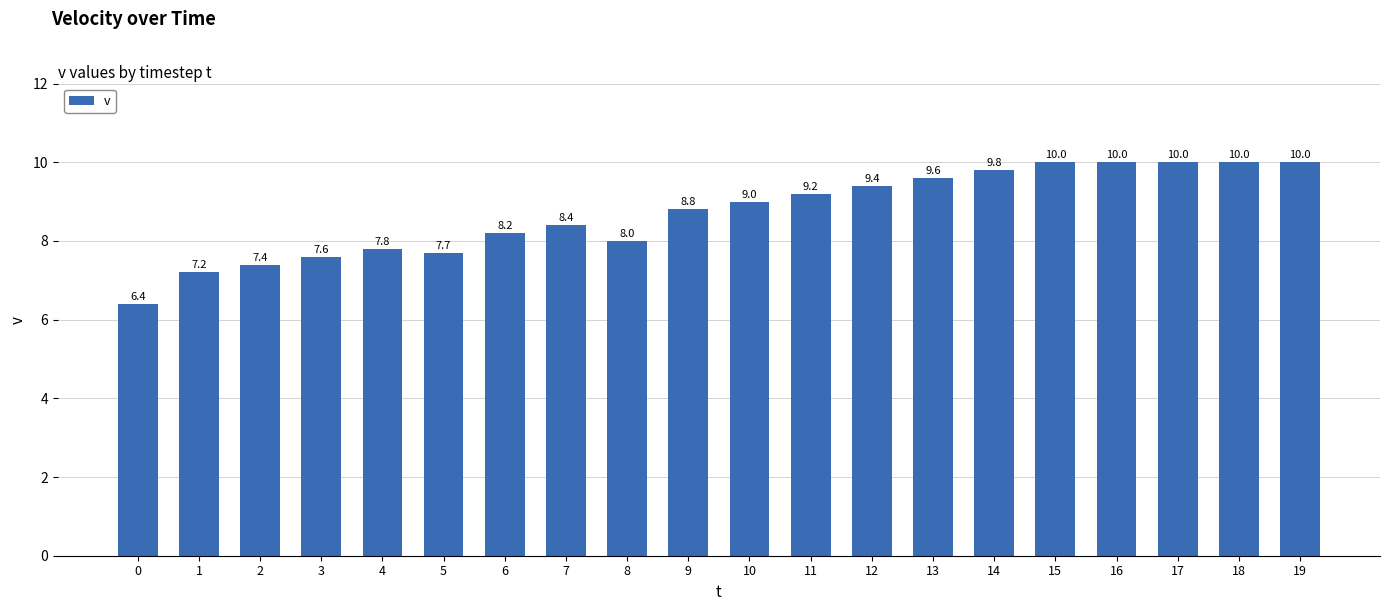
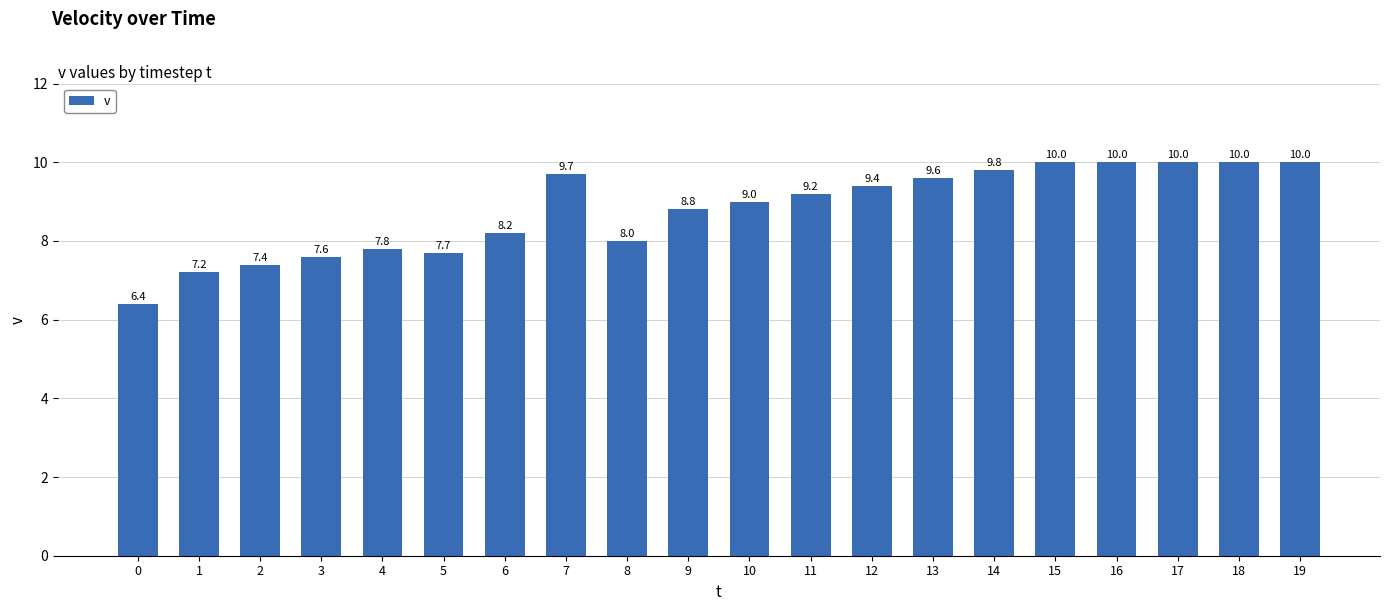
7: 8.4 -> 9.7
